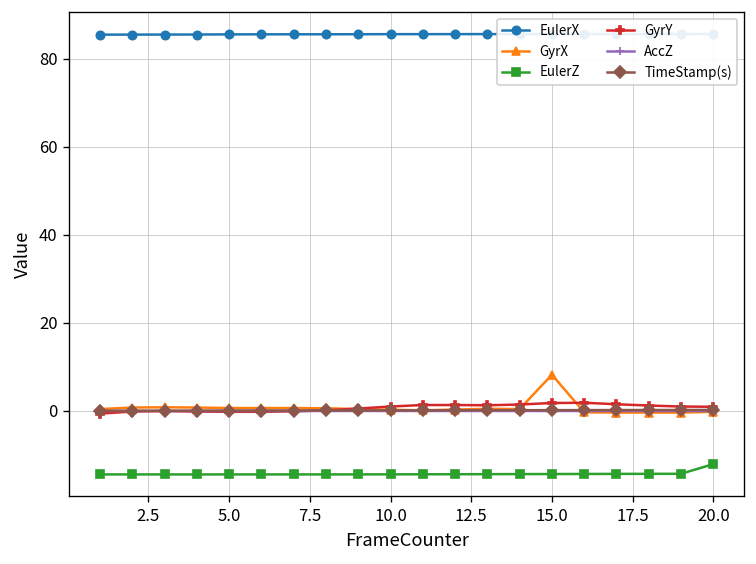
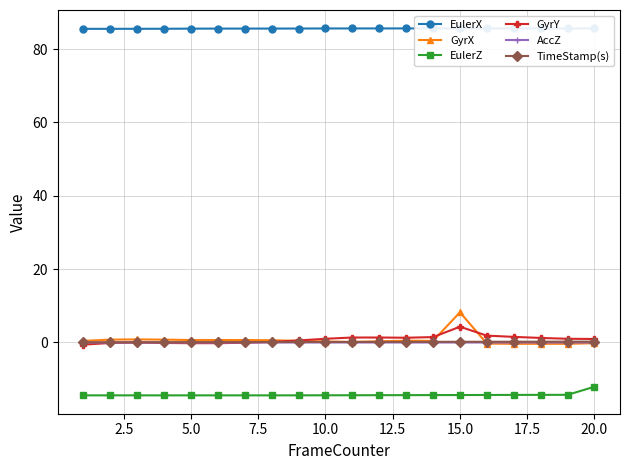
GyrY, 15.0: 2 -> 4
